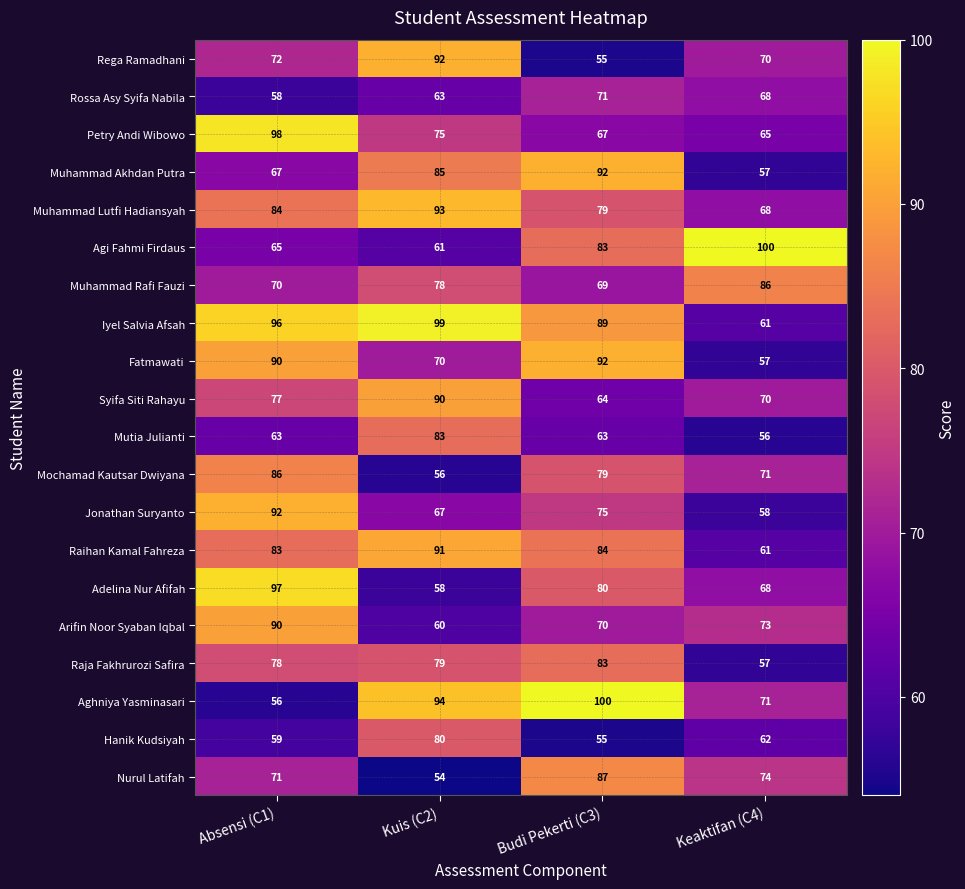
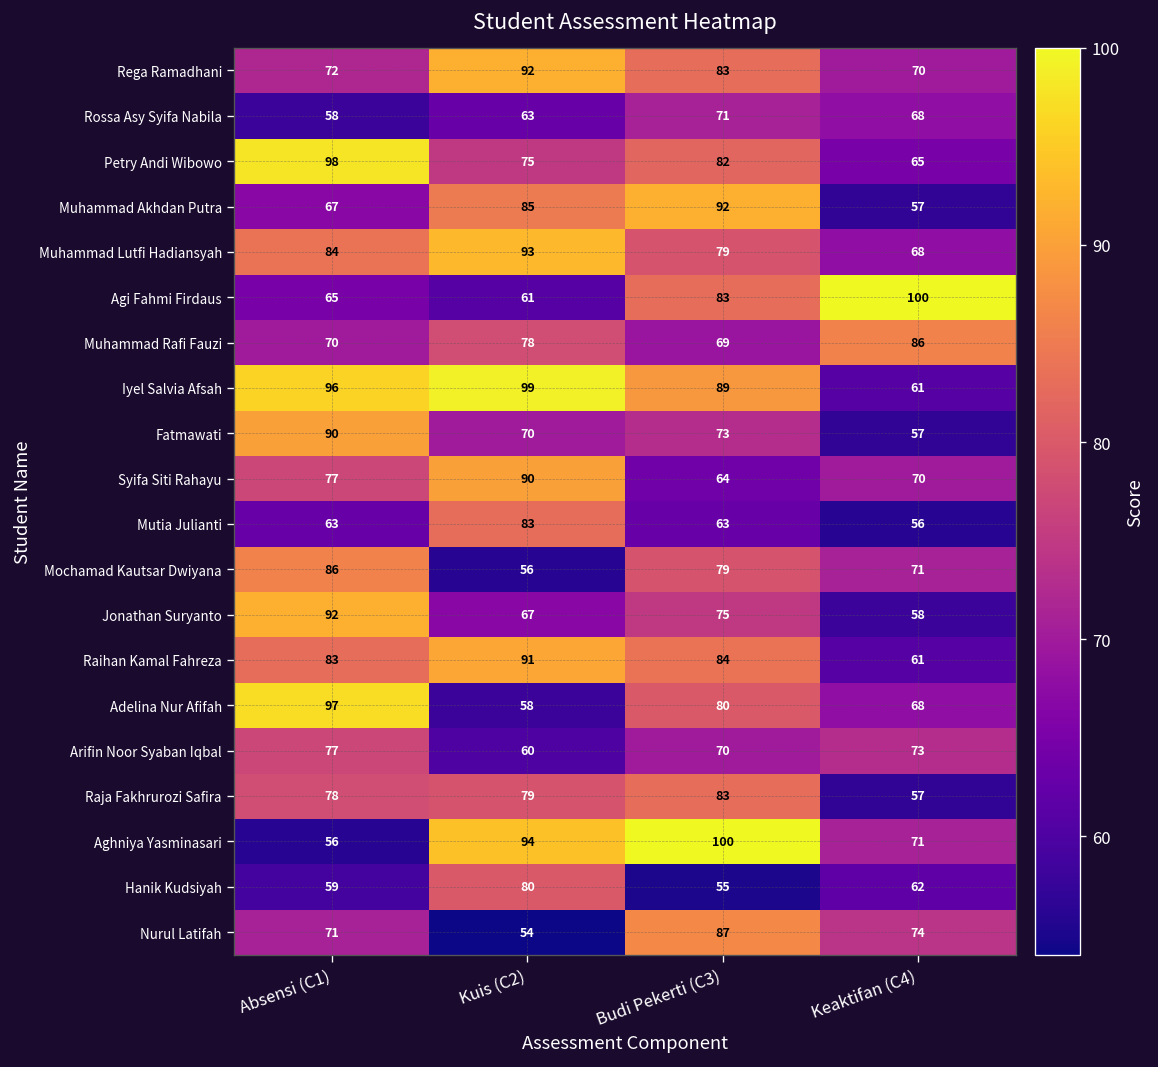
Rega Ramadhani, Budi Pekerti (C3): 55 -> 83
Petry Andi Wibowo, Budi Pekerti (C3): 67 -> 82
Fatmawati, Budi Pekerti (C3): 92 -> 73
Arifin Noor Syaban Iqbal, Absensi (C1): 90 -> 77
